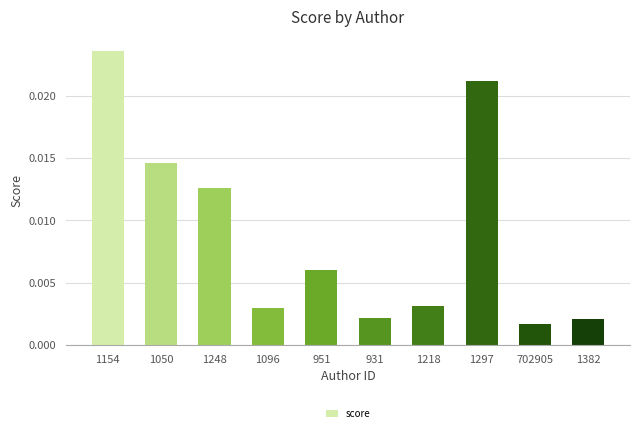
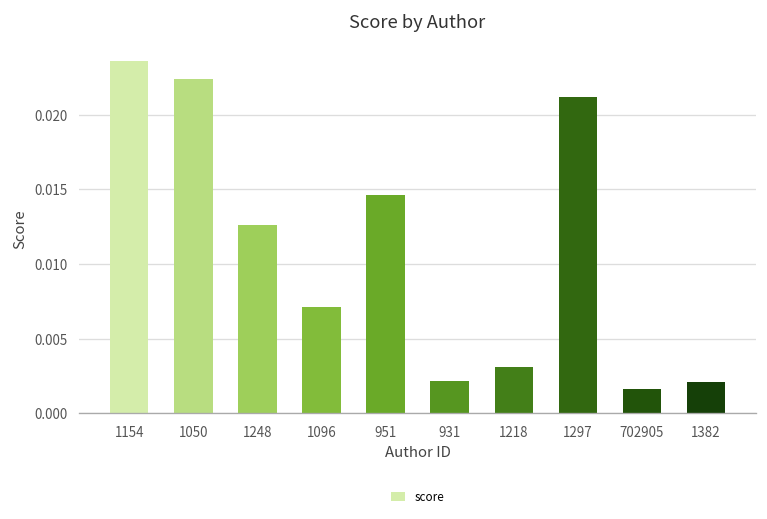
1050: 0.0146 -> 0.0224
1096: 0.0030 -> 0.0071
951: 0.0060 -> 0.0146
